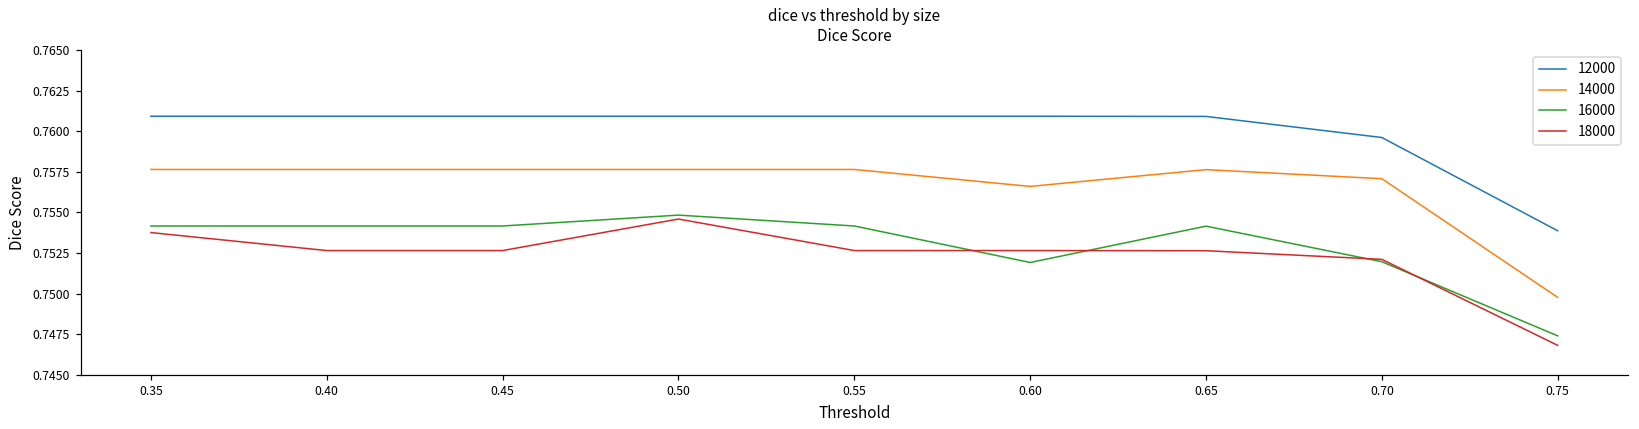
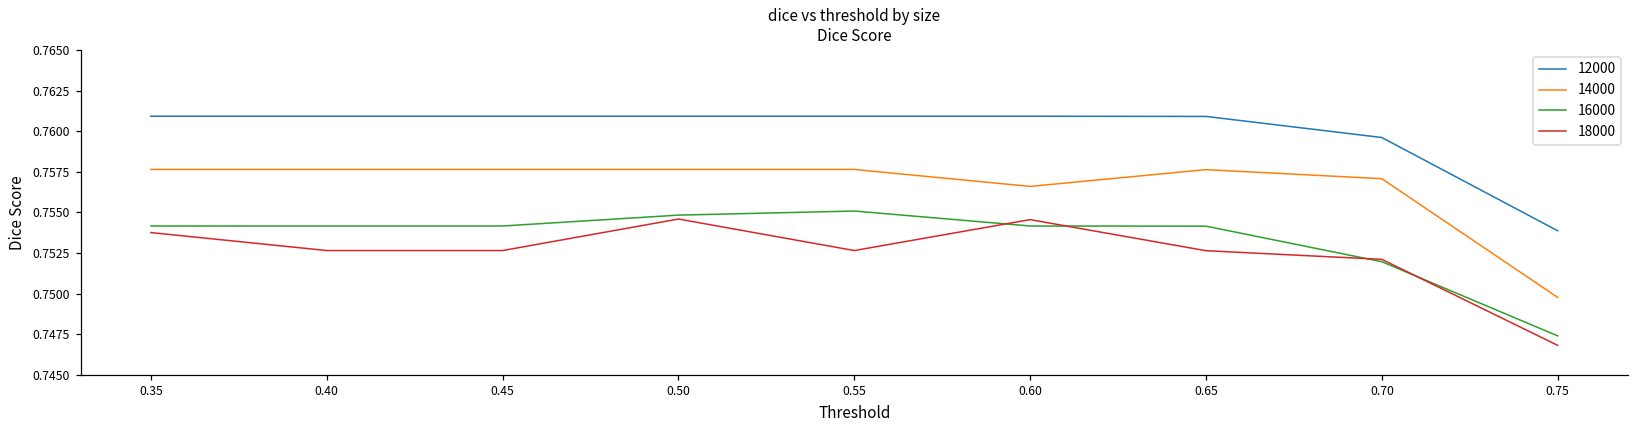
16000, 0.55: 0.7542 -> 0.7551
16000, 0.60: 0.7519 -> 0.7542
18000, 0.60: 0.7527 -> 0.7546
